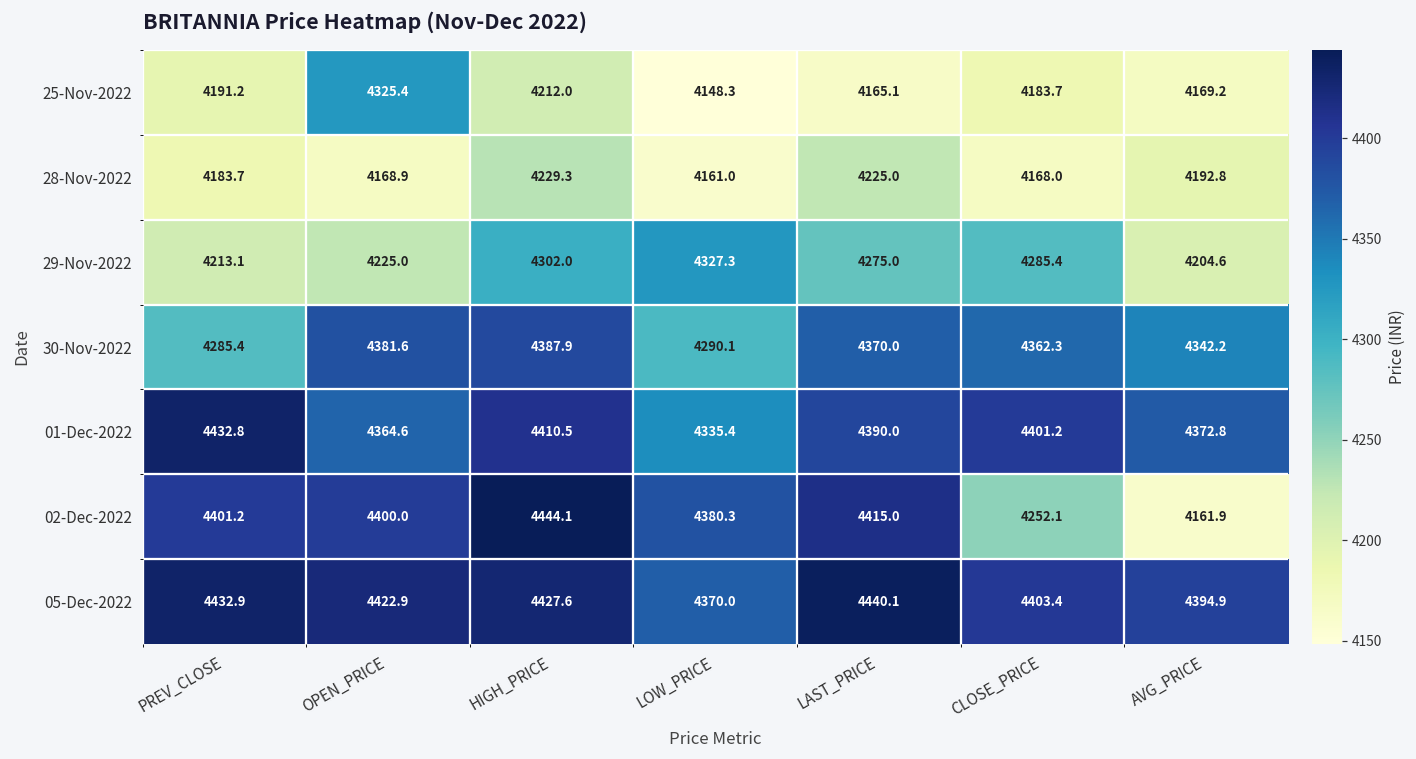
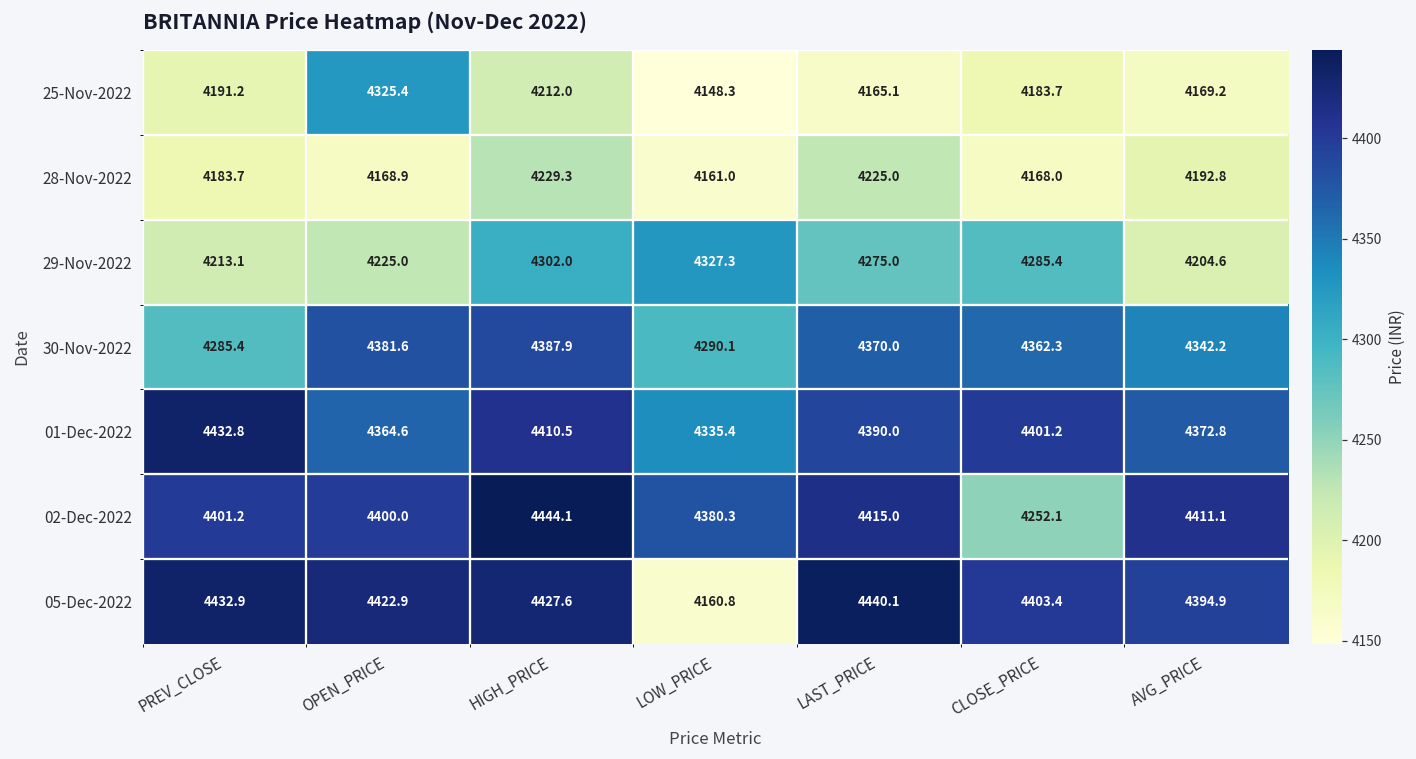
02-Dec-2022, AVG_PRICE: 4161.9 -> 4411.1
05-Dec-2022, LOW_PRICE: 4370.0 -> 4160.8
